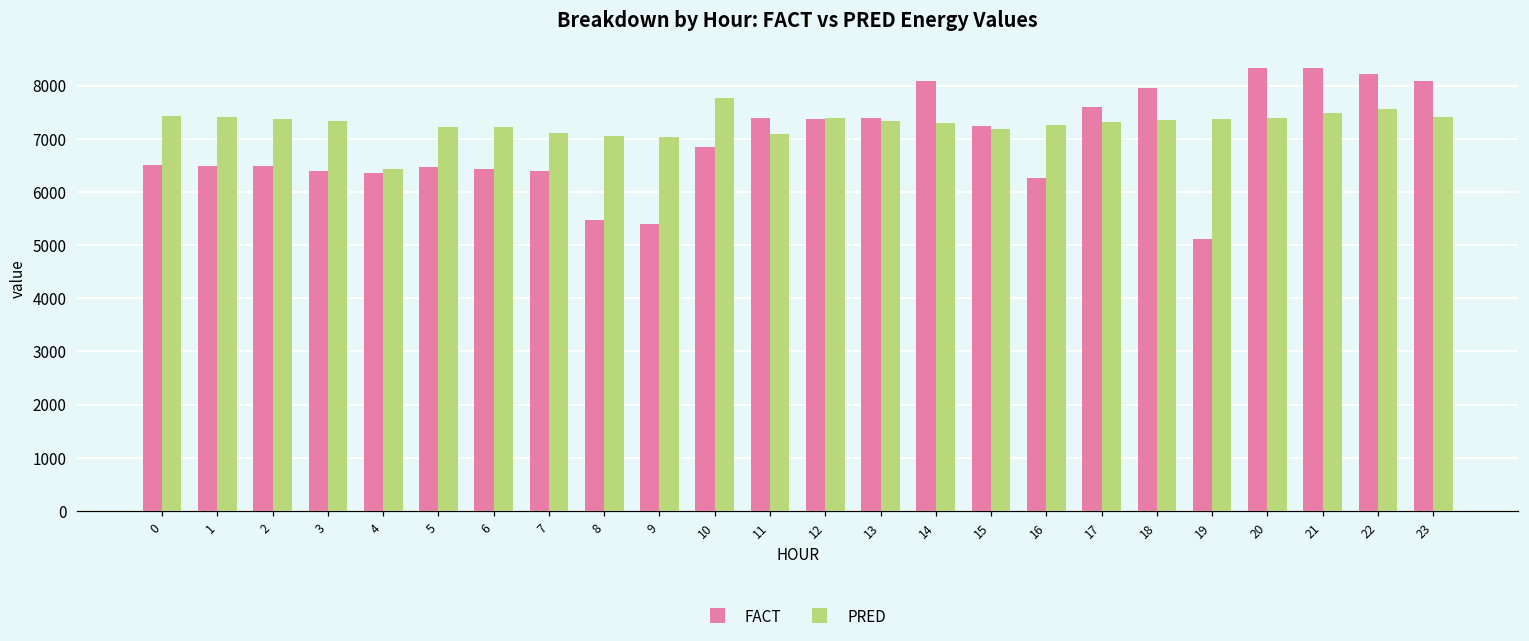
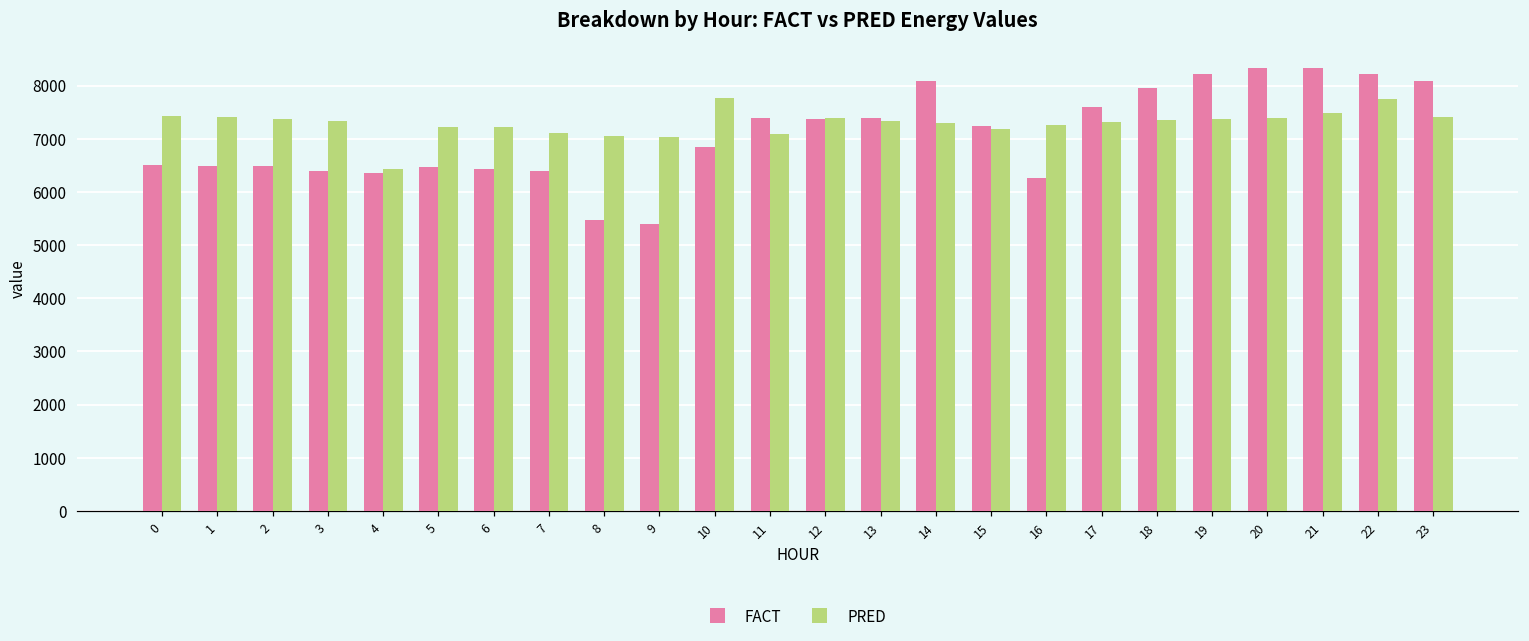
FACT, 19: 5100 -> 8200
PRED, 22: 7600 -> 7800
